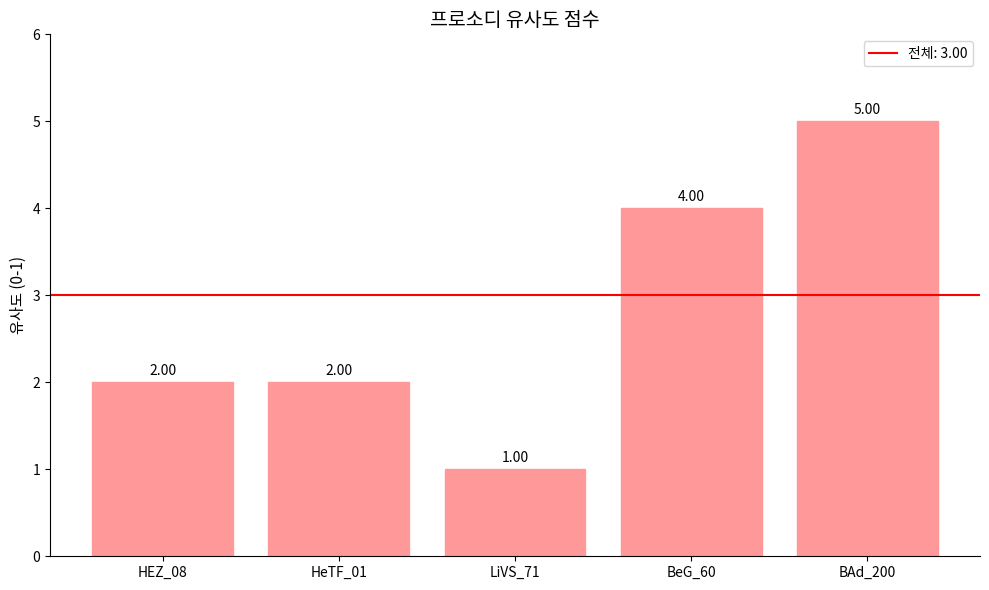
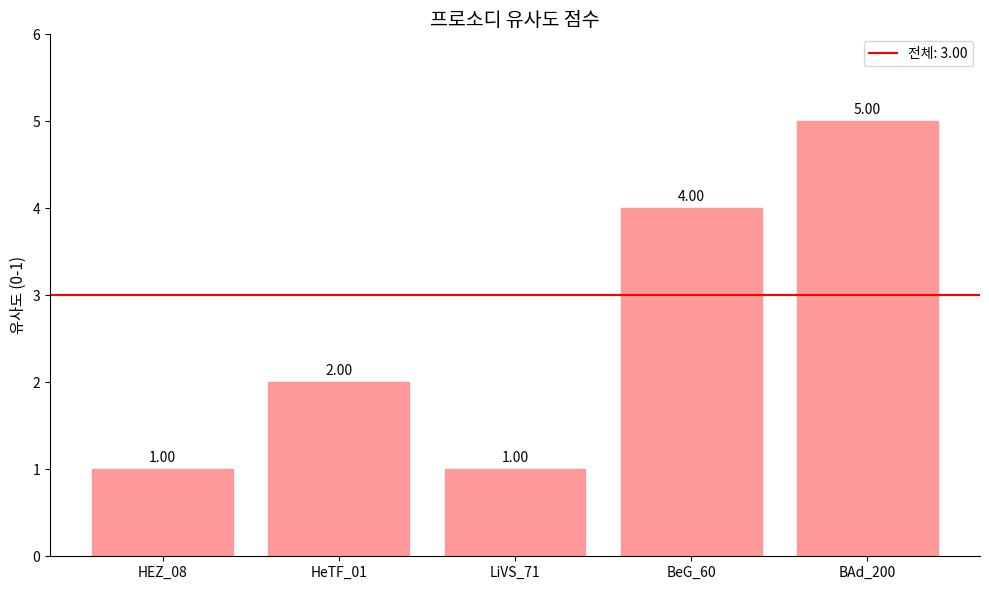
HEZ_08: 2.00 -> 1.00
